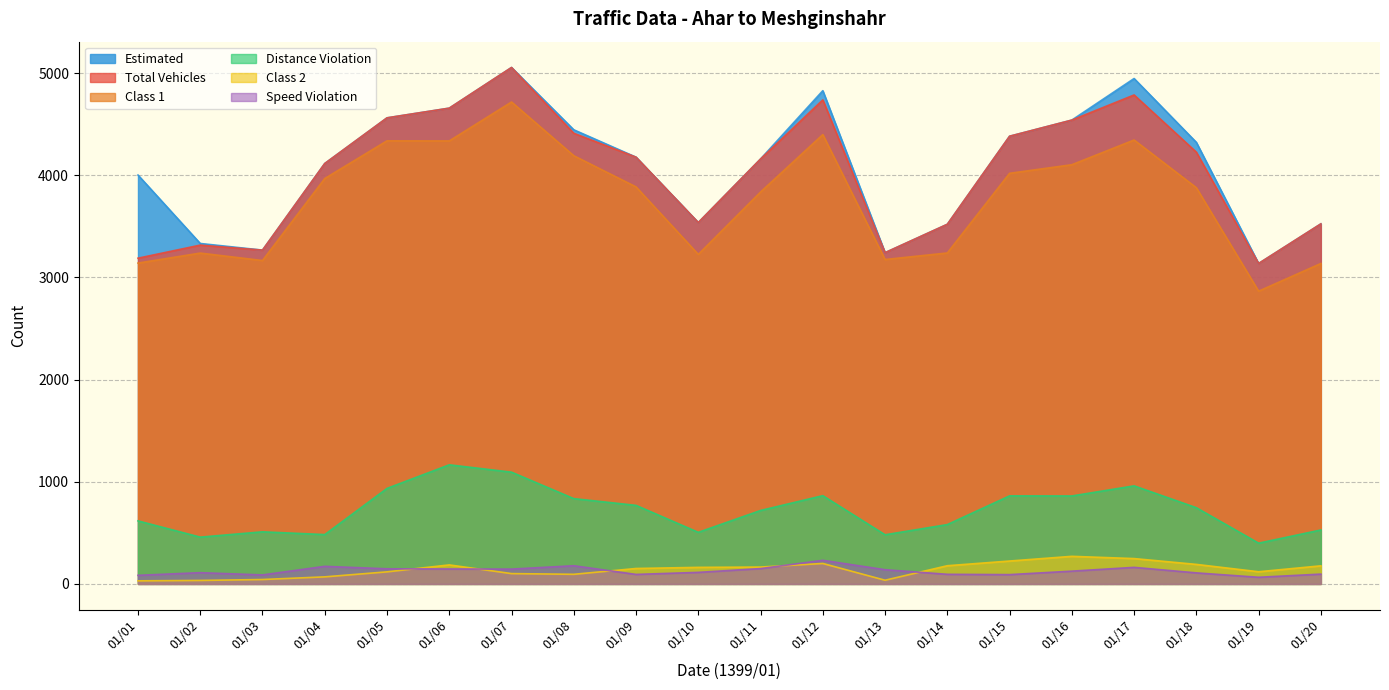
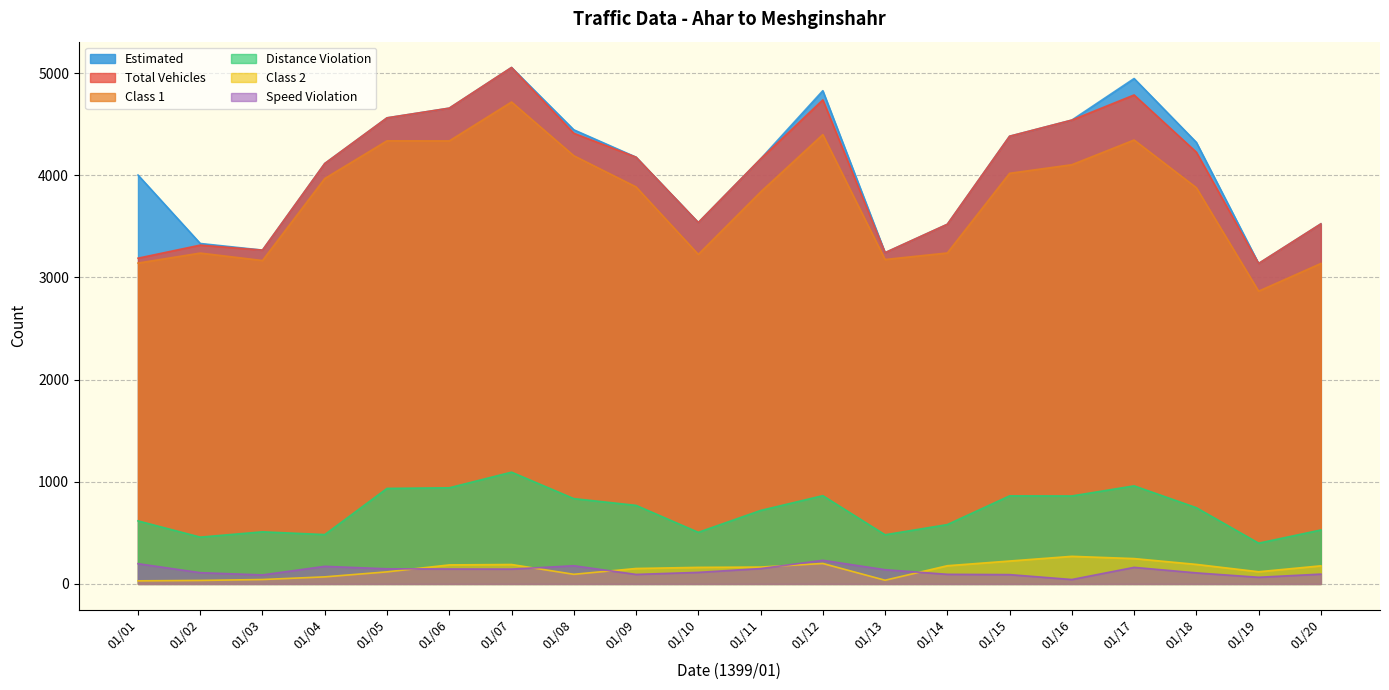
Speed Violation, 01/01: 80 -> 200
Distance Violation, 01/06: 1170 -> 940
Class 2, 01/07: 100 -> 190
Speed Violation, 01/16: 130 -> 40
